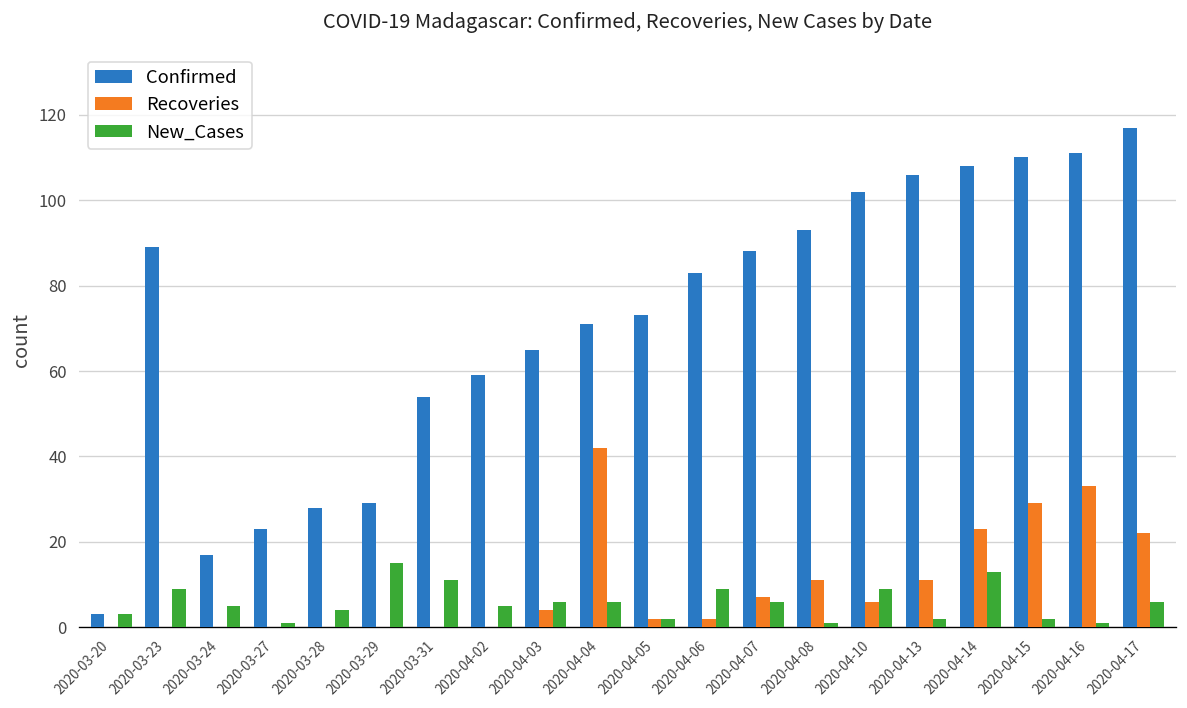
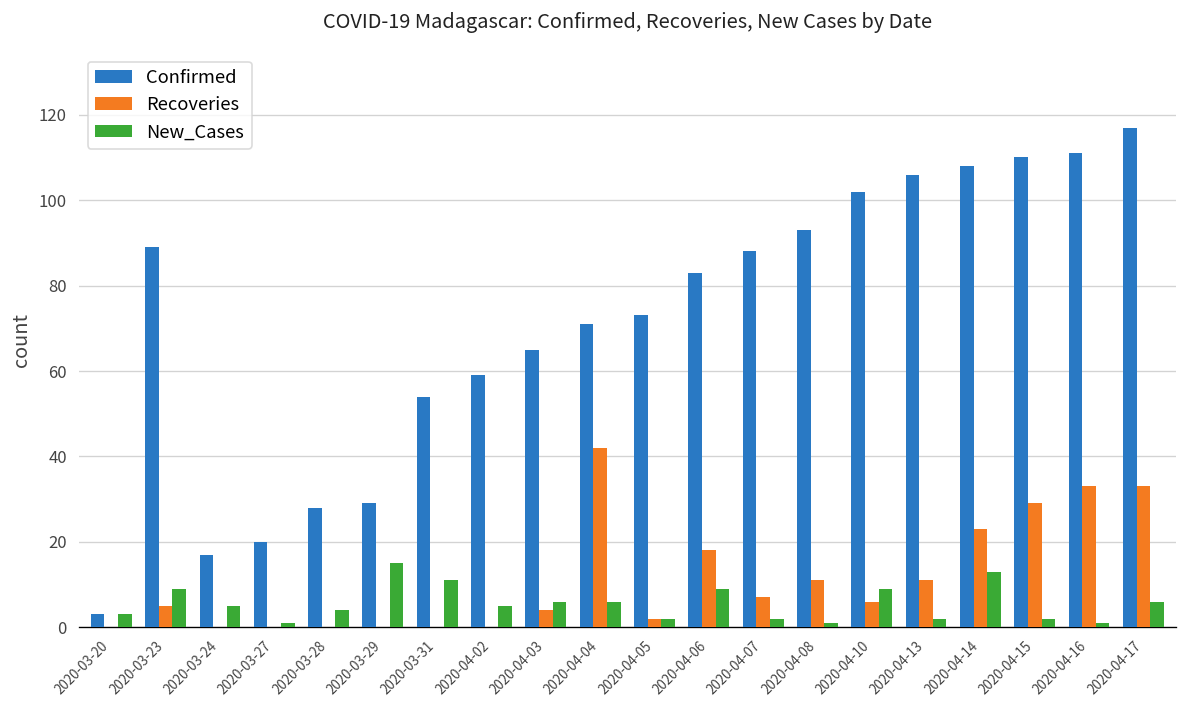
Recoveries, 2020-03-23: 0 -> 5
Confirmed, 2020-03-27: 23 -> 20
Recoveries, 2020-04-06: 2 -> 18
New_Cases, 2020-04-07: 6 -> 2
Recoveries, 2020-04-17: 22 -> 33
